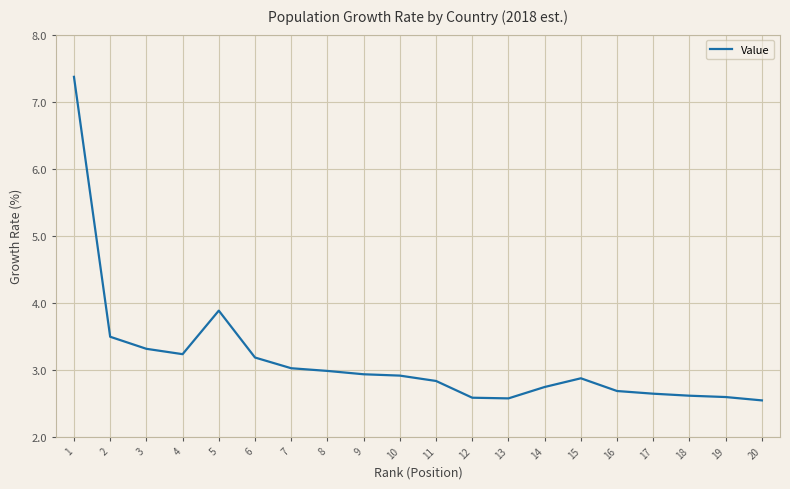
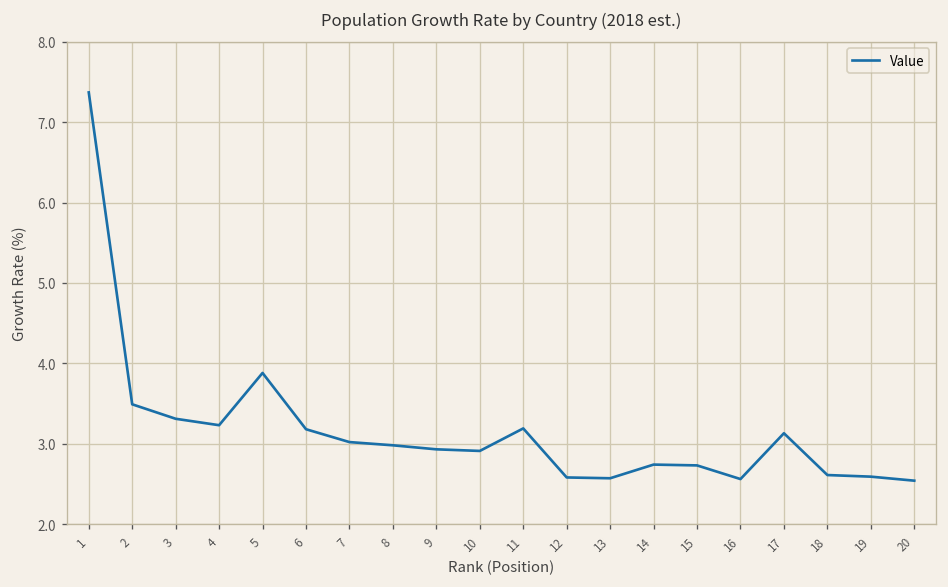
11: 2.8 -> 3.2
15: 2.9 -> 2.7
16: 2.7 -> 2.6
17: 2.6 -> 3.1
